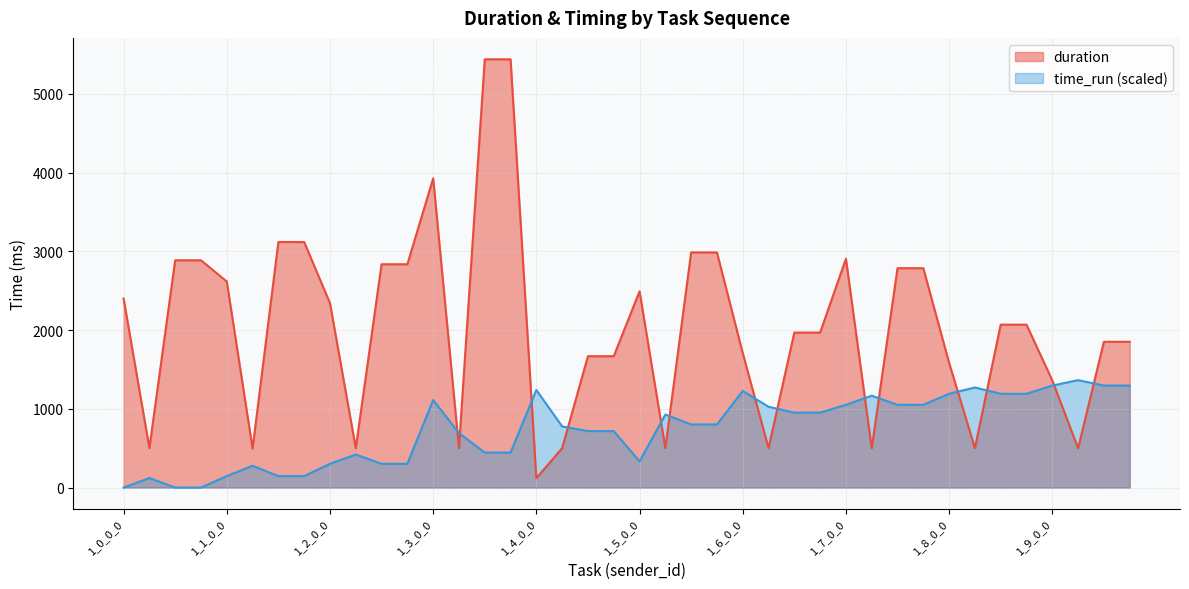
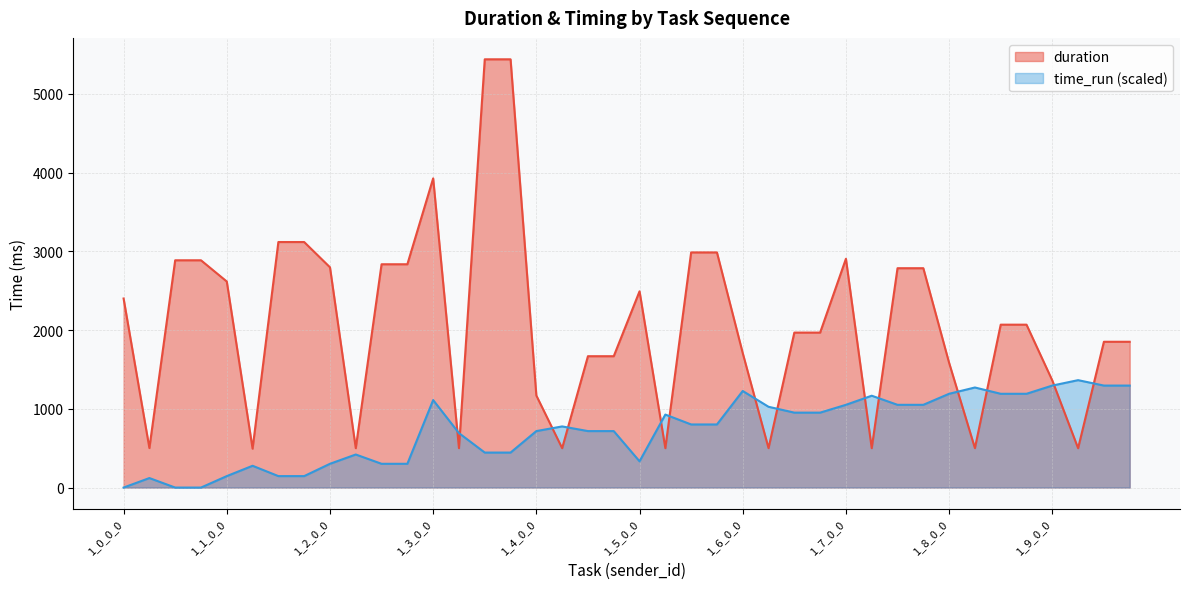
duration, 1_2_0_0: 2300 -> 2800
duration, 1_4_0_0: 100 -> 1200
time_run (scaled), 1_4_0_0: 1200 -> 700
